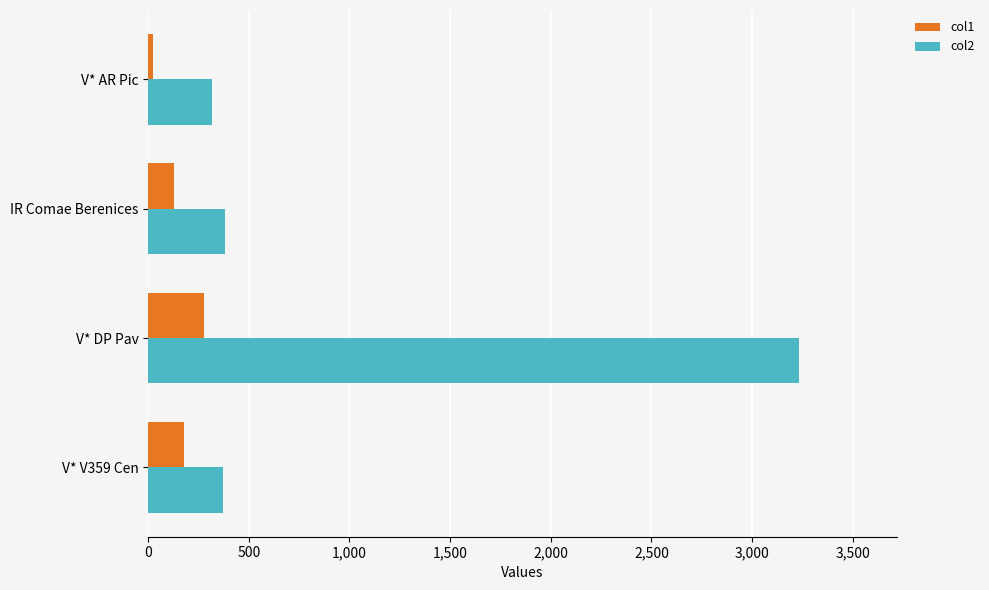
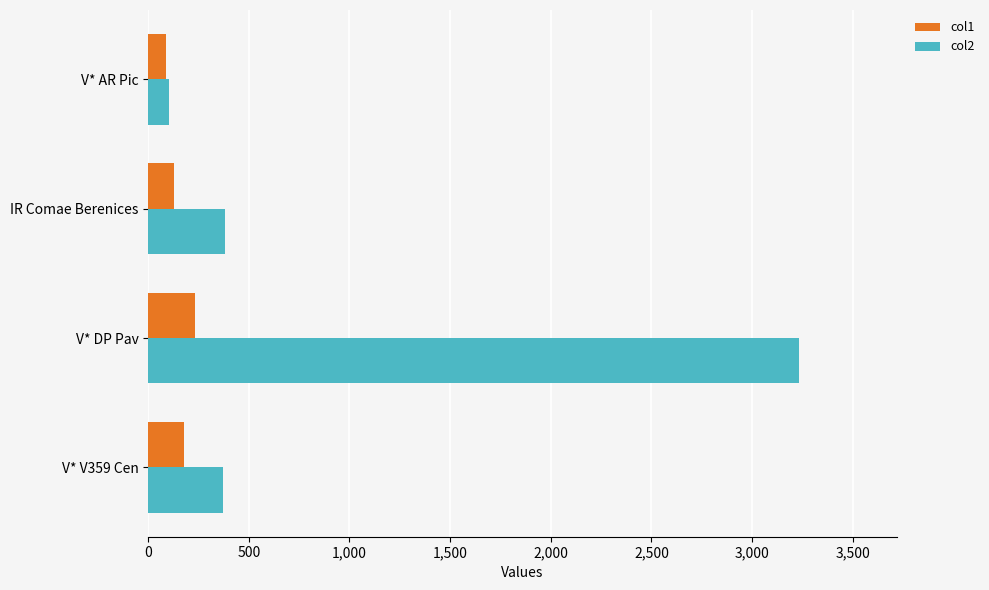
col1, V* AR Pic: 20 -> 90
col2, V* AR Pic: 320 -> 100
col1, V* DP Pav: 280 -> 230
